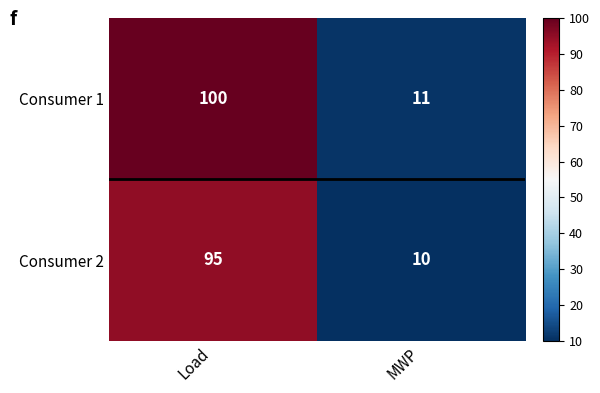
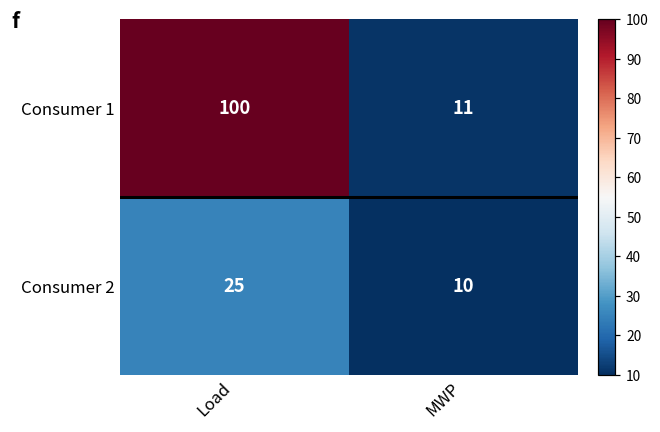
Consumer 2, Load: 95 -> 25
